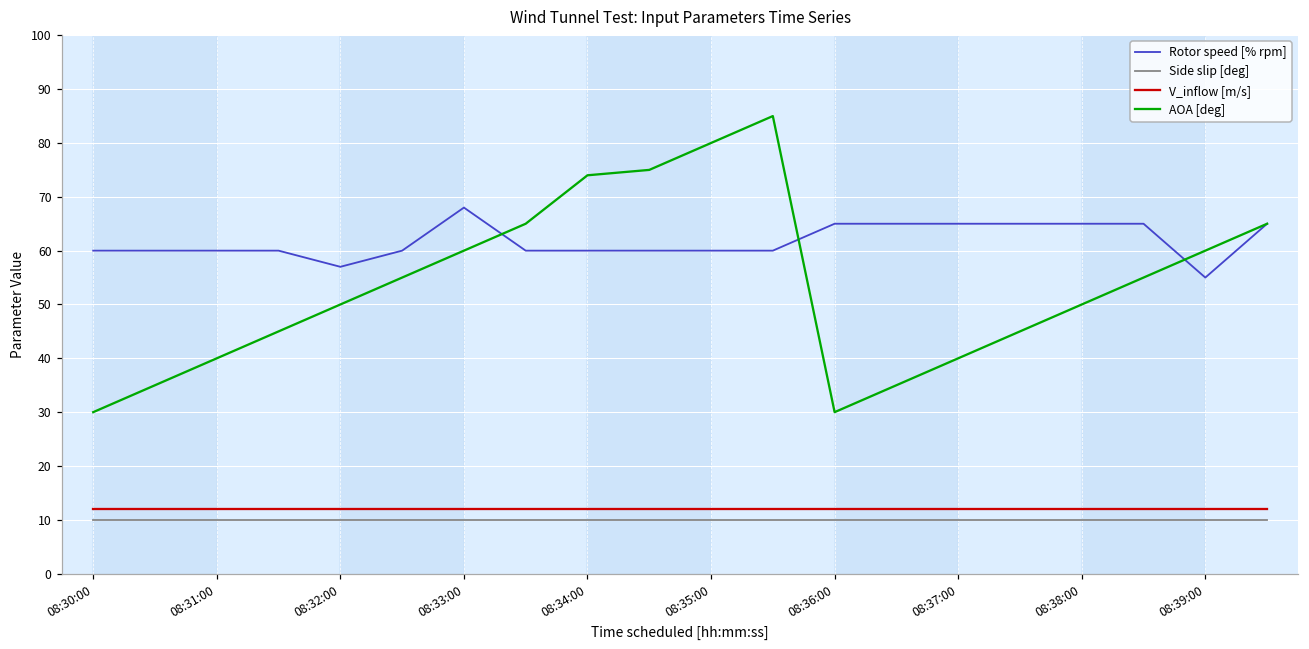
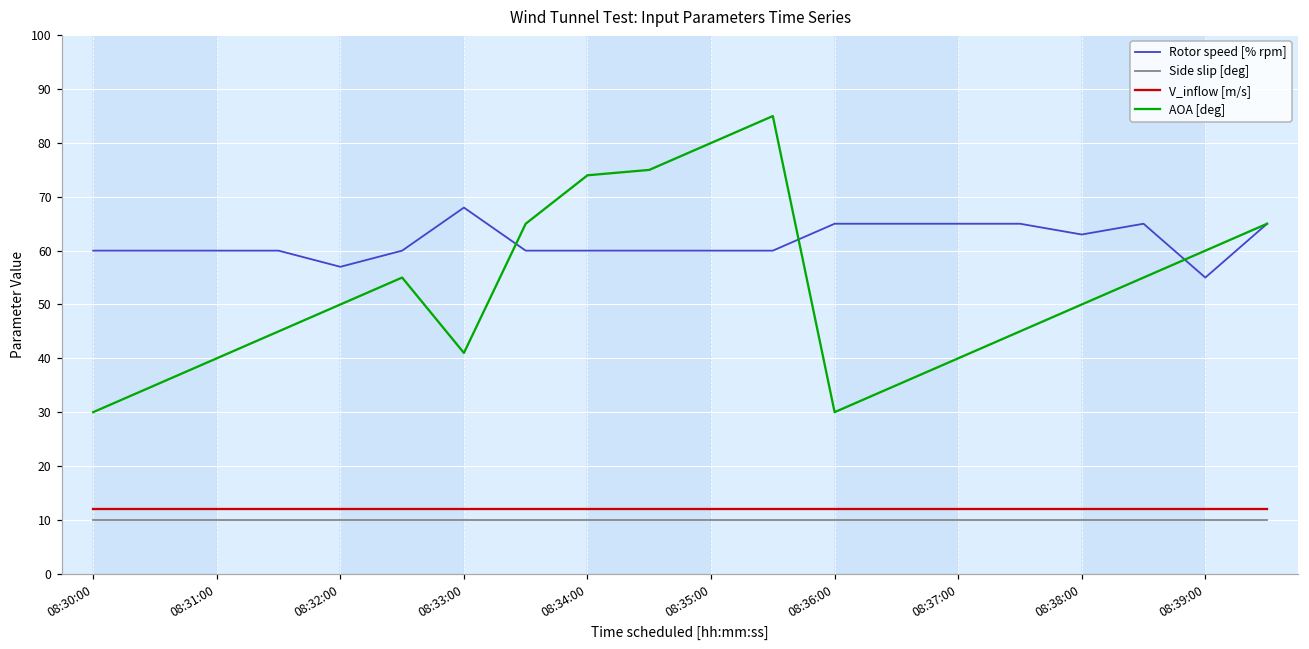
AOA [deg], 08:33:00: 60 -> 41
Rotor speed [% rpm], 08:38:00: 65 -> 63
